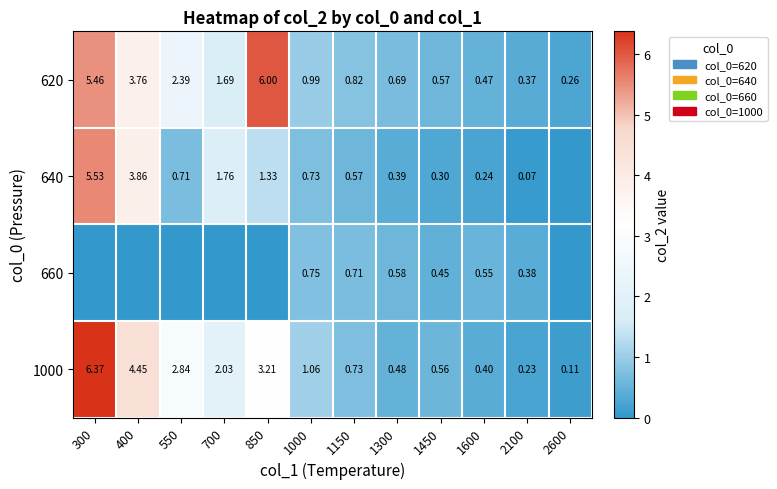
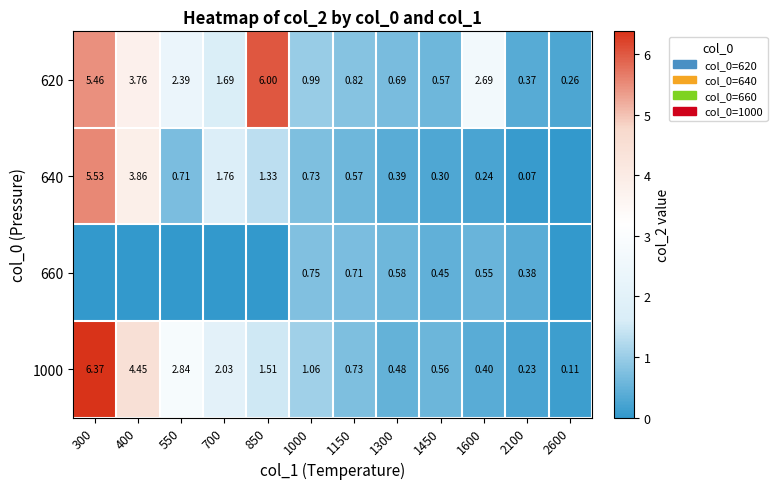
620, 1600: 0.47 -> 2.69
1000, 850: 3.21 -> 1.51
